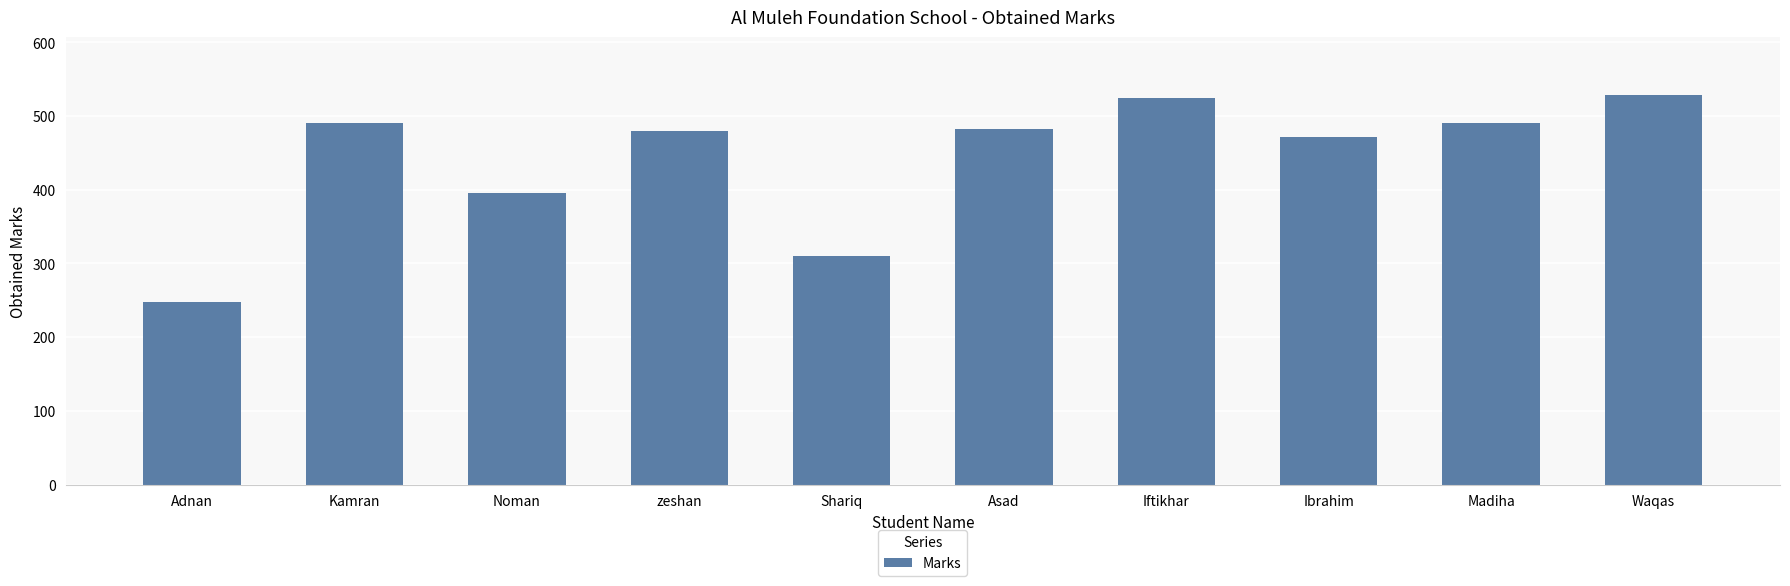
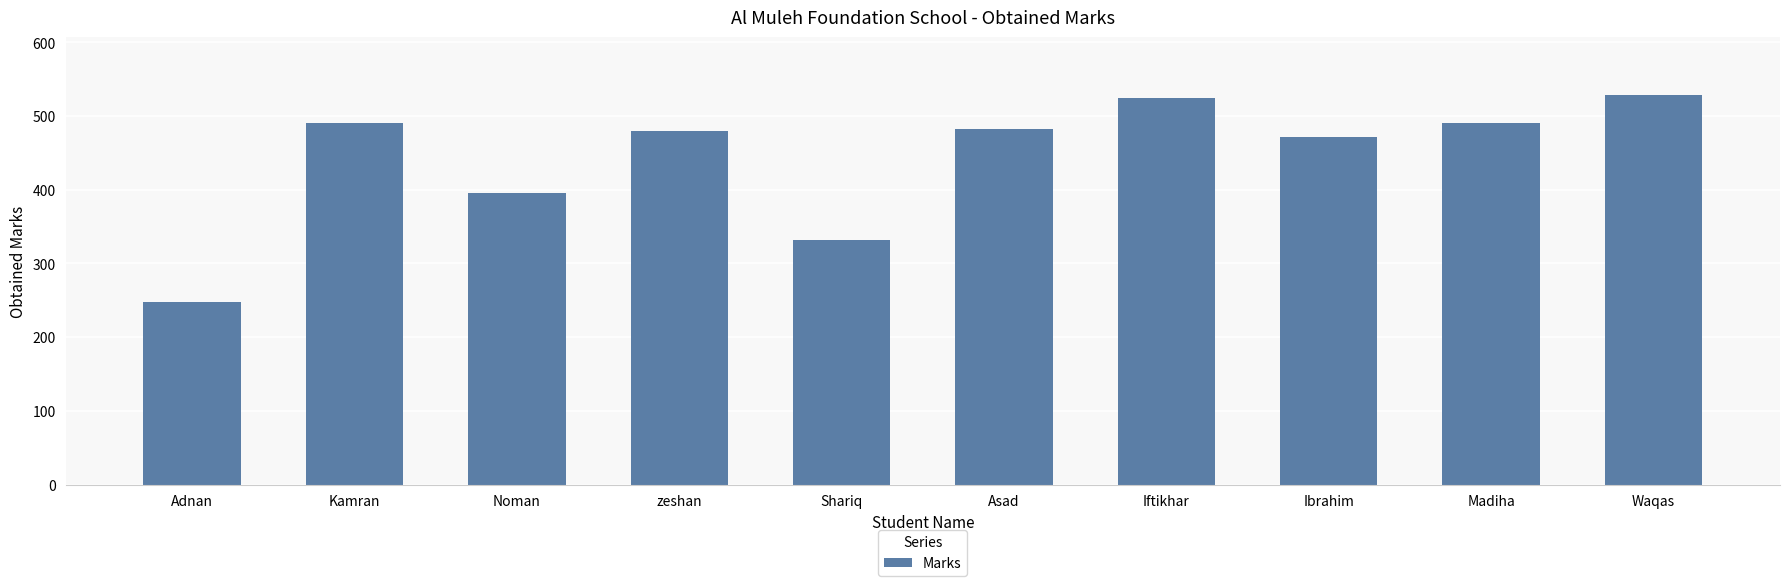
Shariq: 310 -> 330
